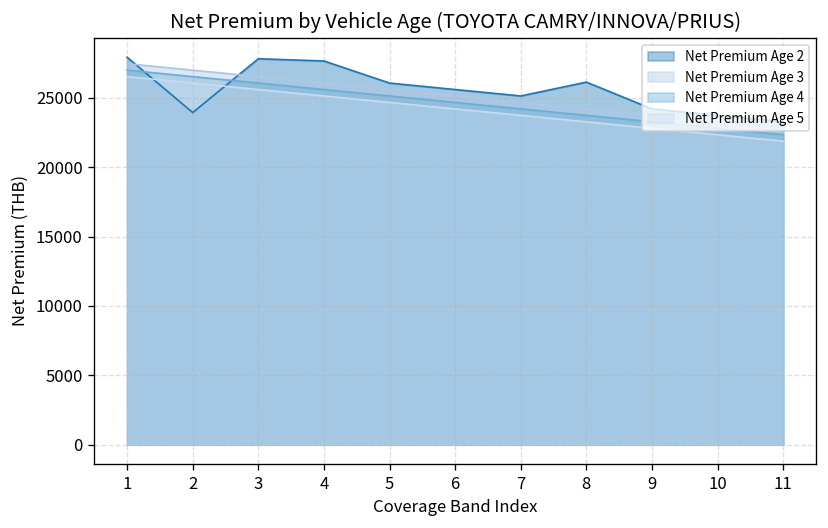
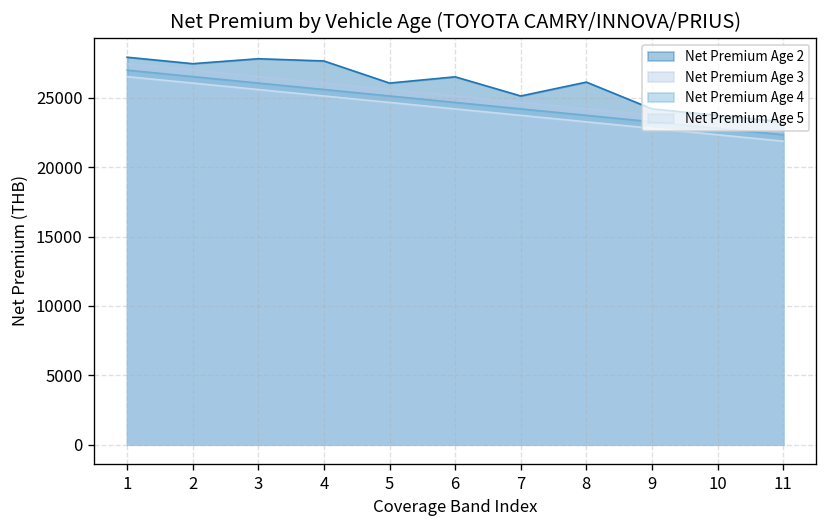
Net Premium Age 2, 2: 23900 -> 27500
Net Premium Age 2, 6: 25600 -> 26500
